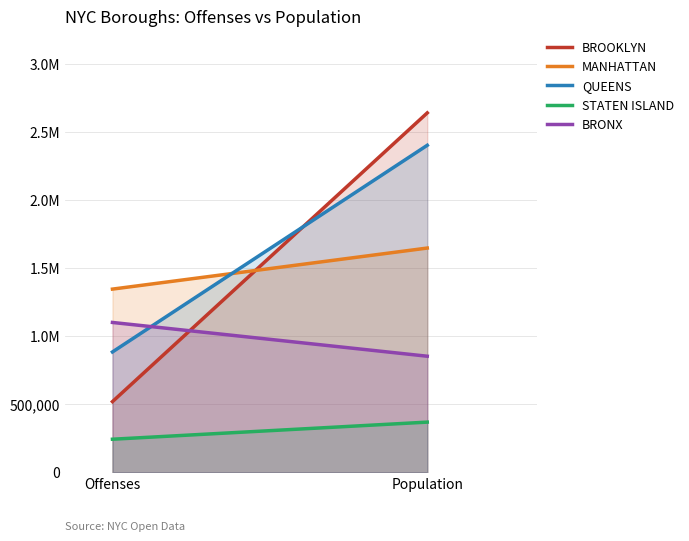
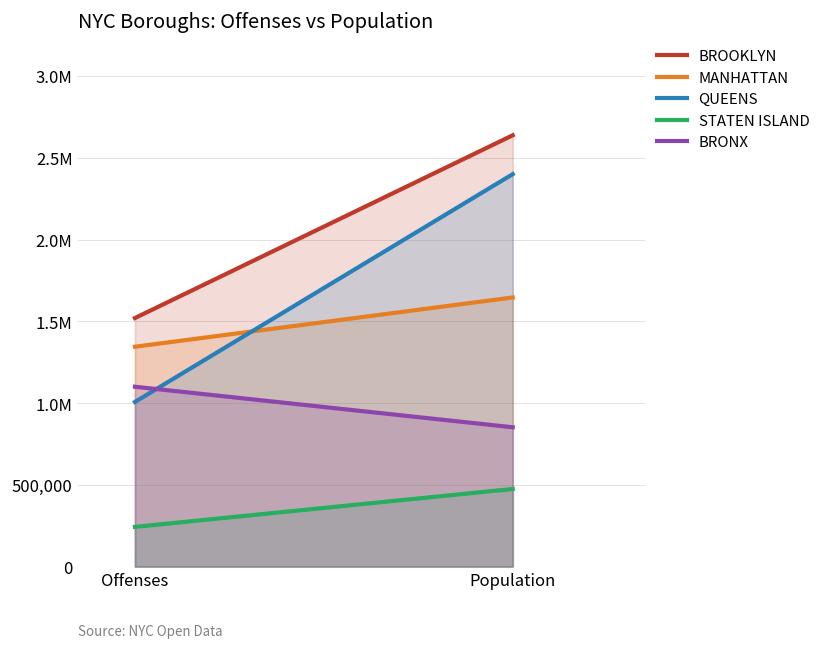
BROOKLYN, Offenses: 520,000 -> 1,520,000
QUEENS, Offenses: 880,000 -> 1,010,000
STATEN ISLAND, Population: 370,000 -> 470,000
